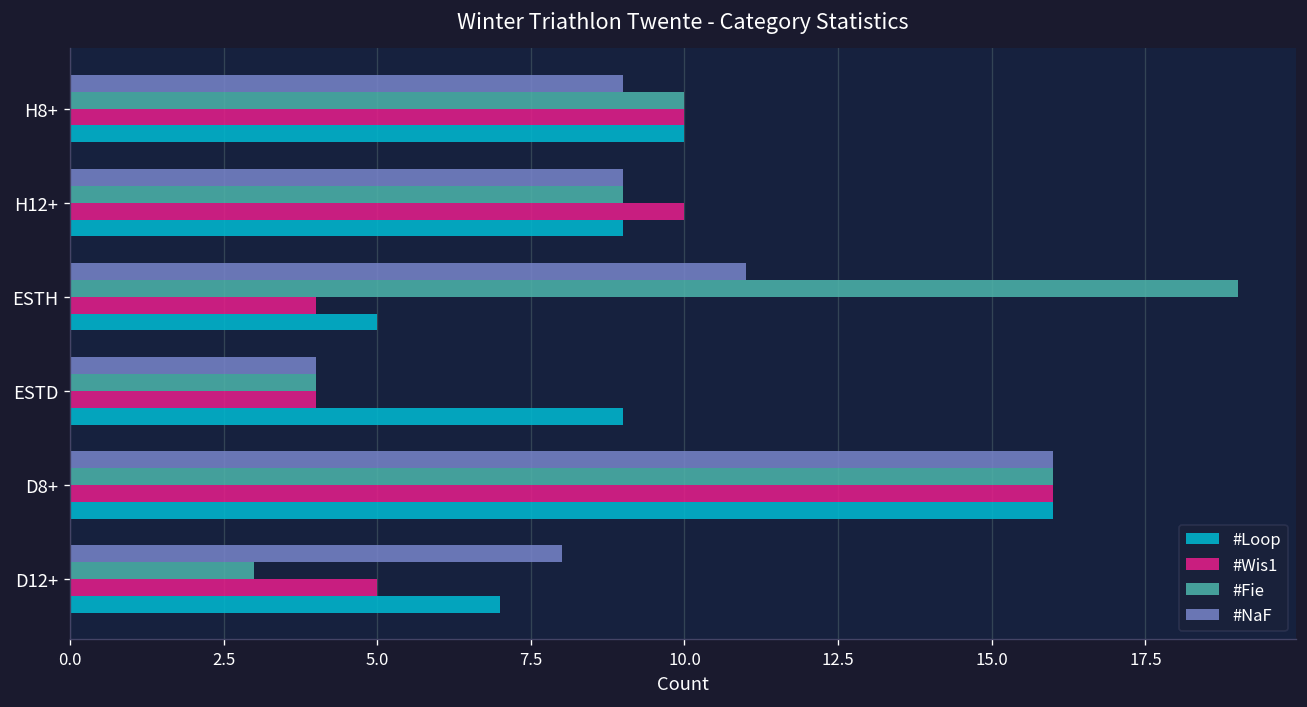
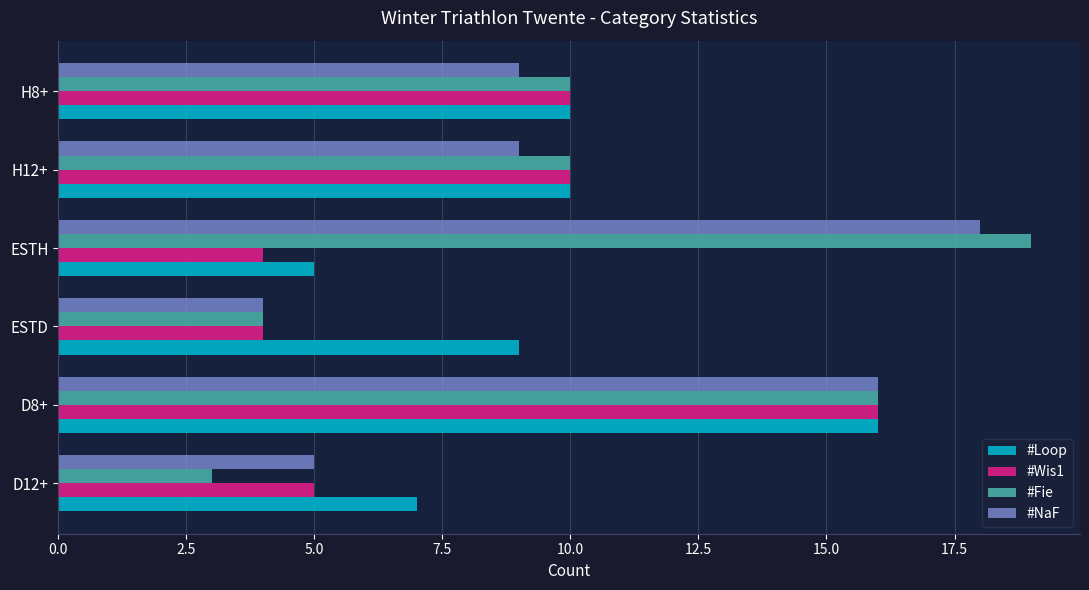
#Fie, H12+: 9 -> 10
#Loop, H12+: 9 -> 10
#NaF, ESTH: 11 -> 18
#NaF, D12+: 8 -> 5
